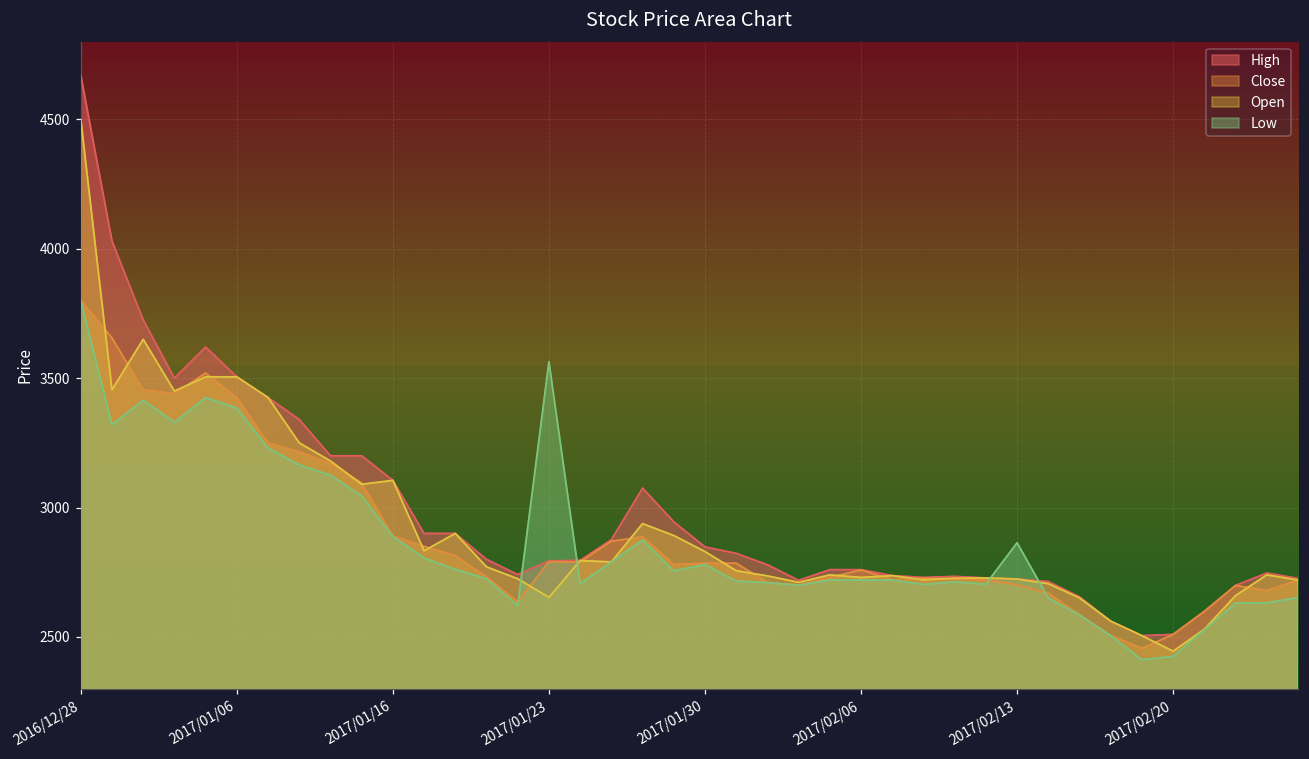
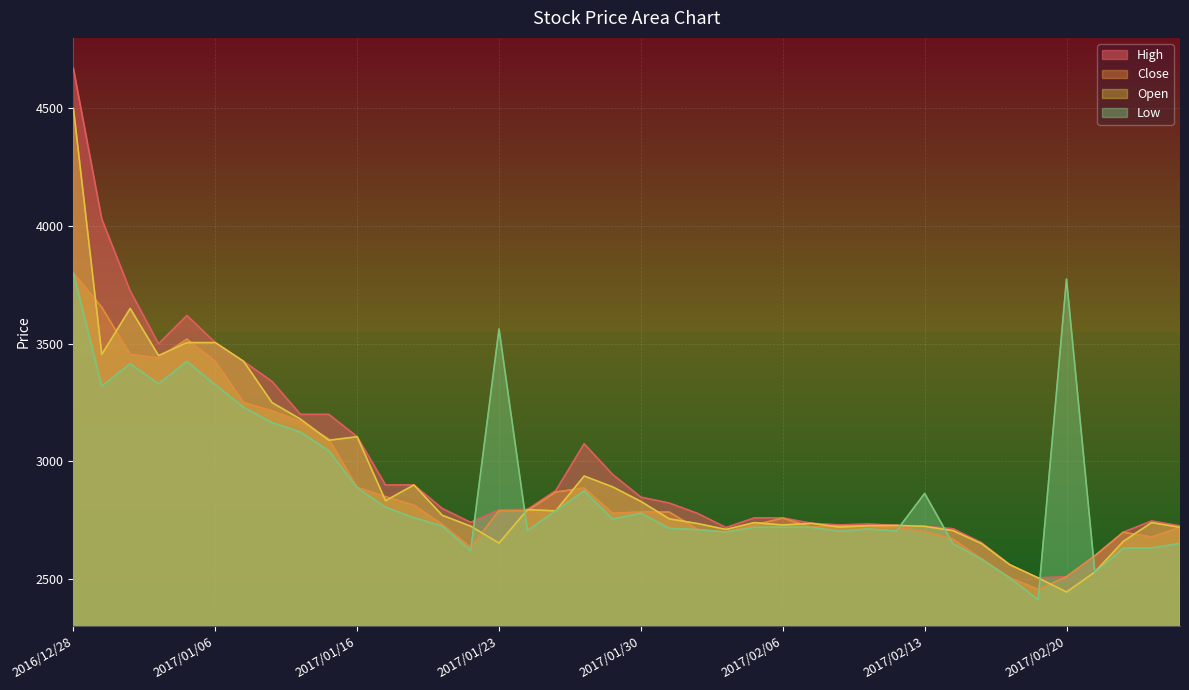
Low, 2017/01/06: 3390 -> 3330
Low, 2017/02/20: 2430 -> 3780
